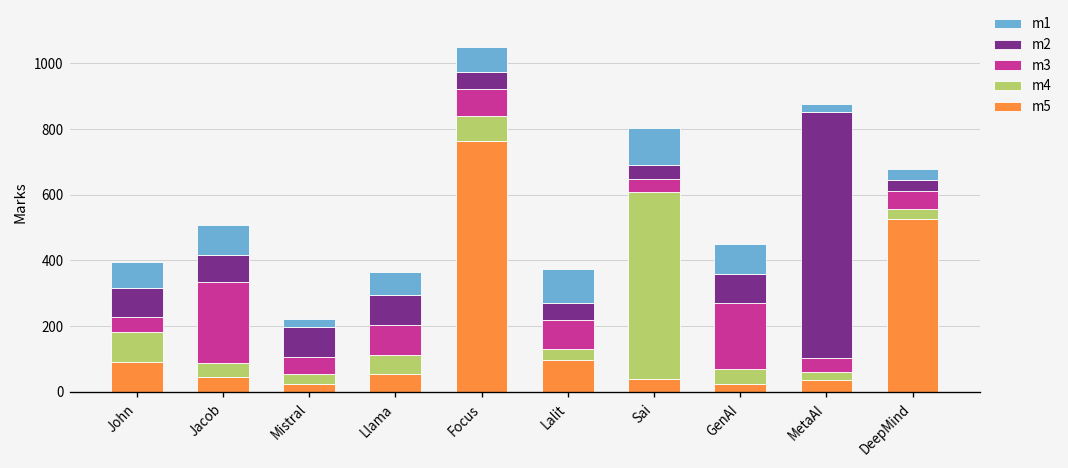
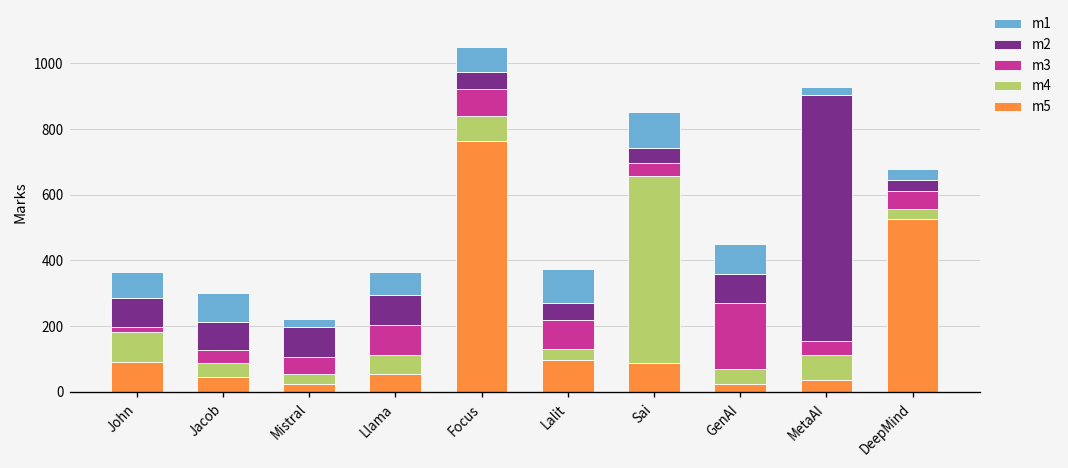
m3, John: 50 -> 20
m3, Jacob: 240 -> 40
m5, Sai: 40 -> 90
m4, MetaAI: 30 -> 80
